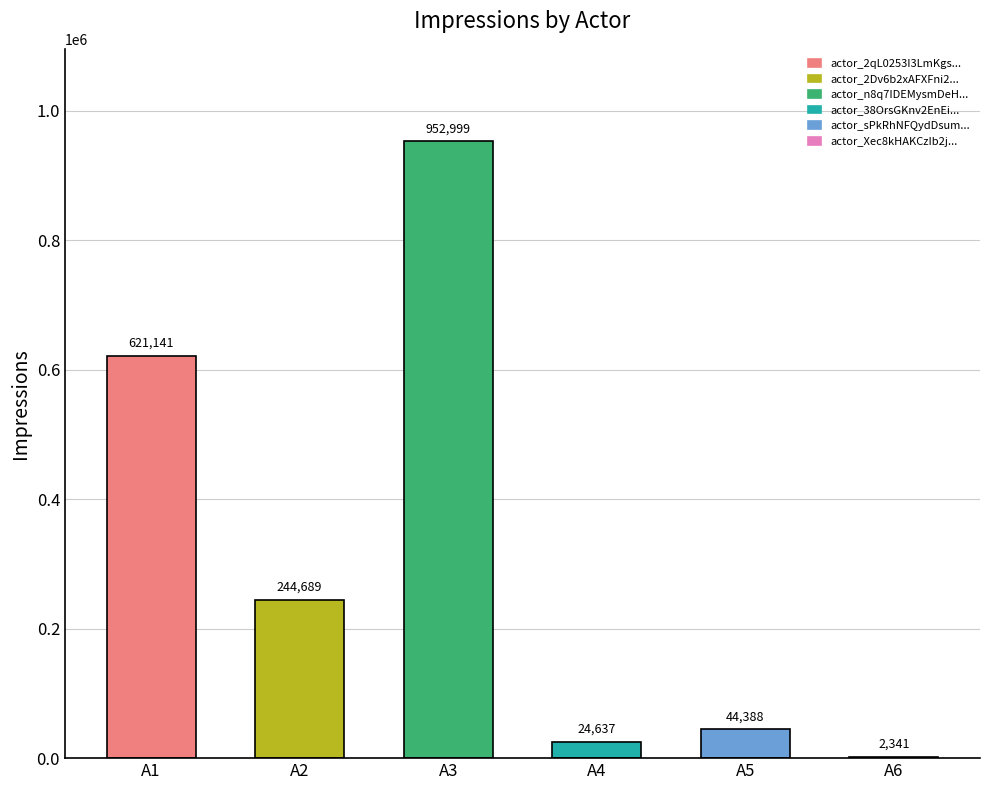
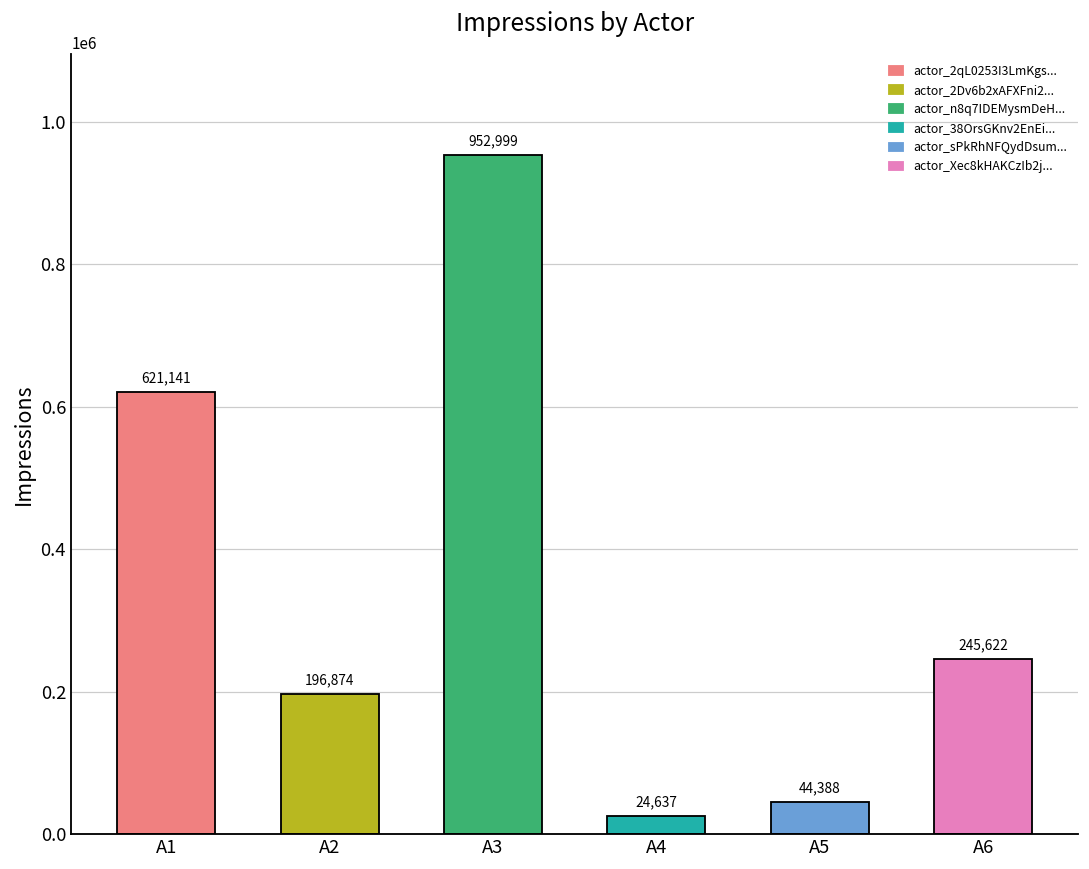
A2: 244,689 -> 196,874
A6: 2,341 -> 245,622
